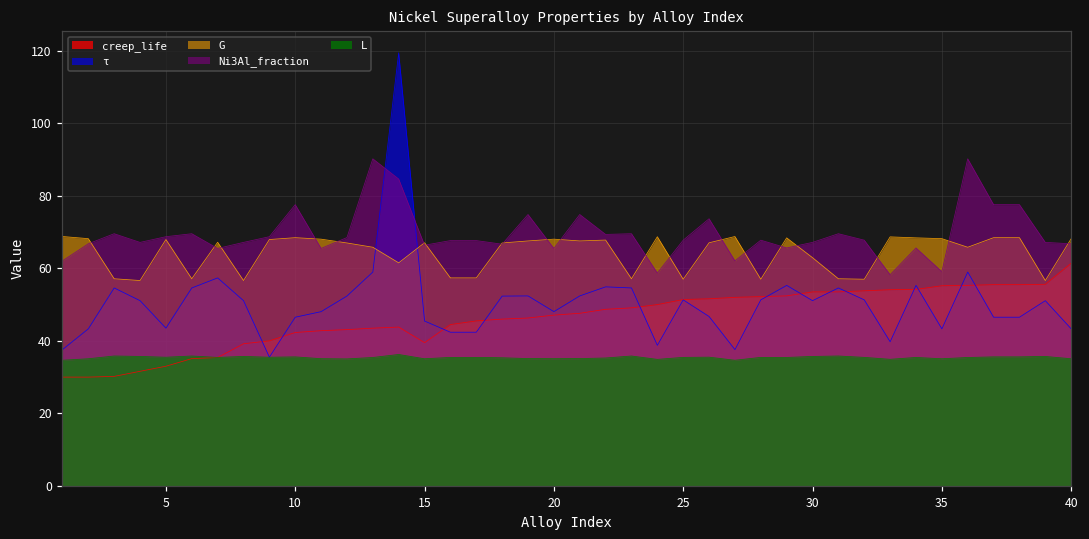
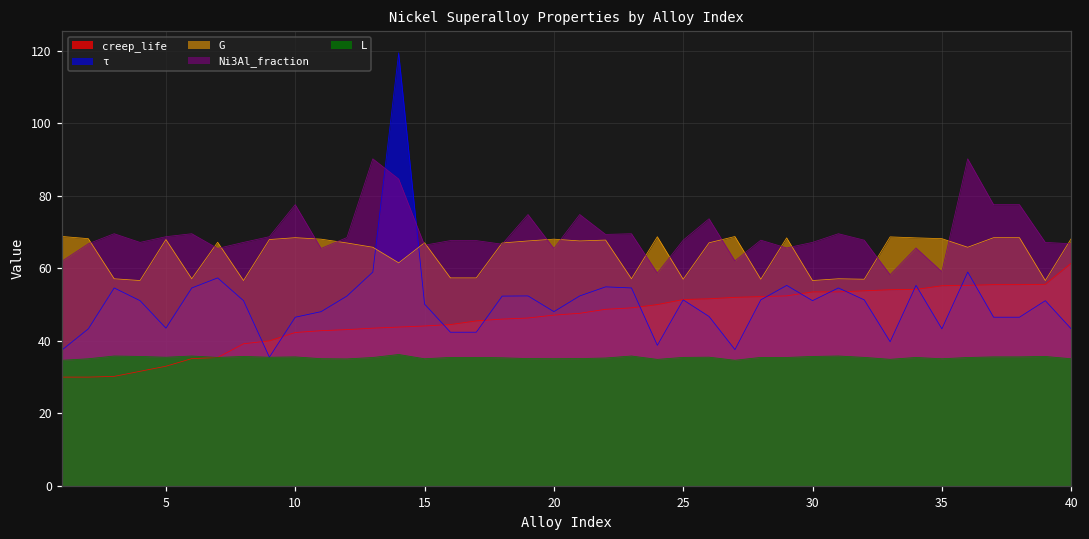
creep_life, 15: 40 -> 44
τ, 15: 45 -> 50
G, 30: 63 -> 57
